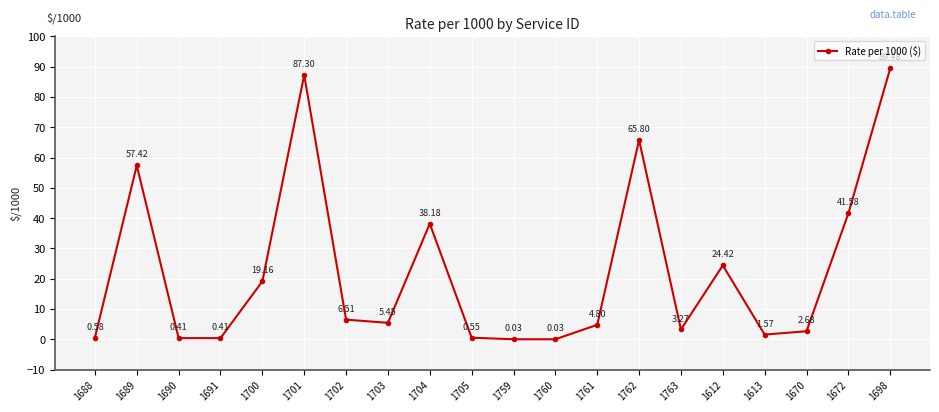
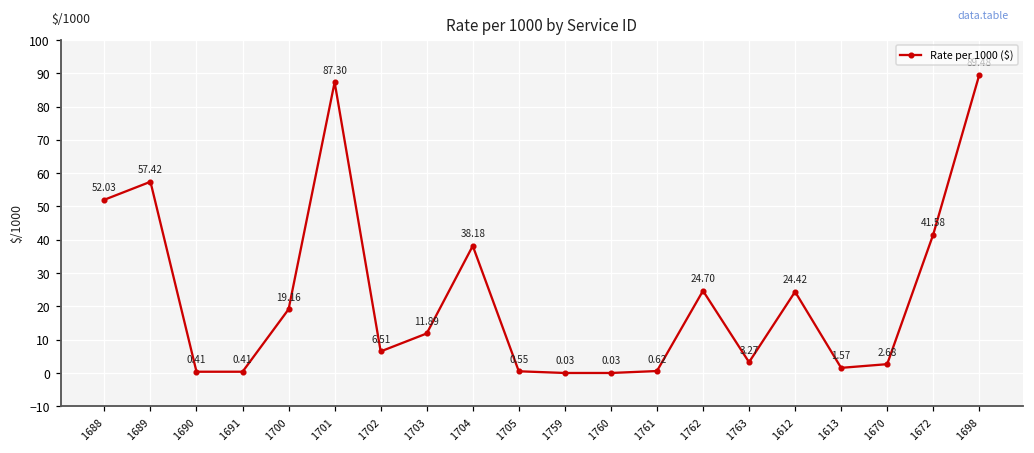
1688: 0.58 -> 52.03
1703: 5.45 -> 11.89
1761: 4.80 -> 0.62
1762: 65.80 -> 24.70
